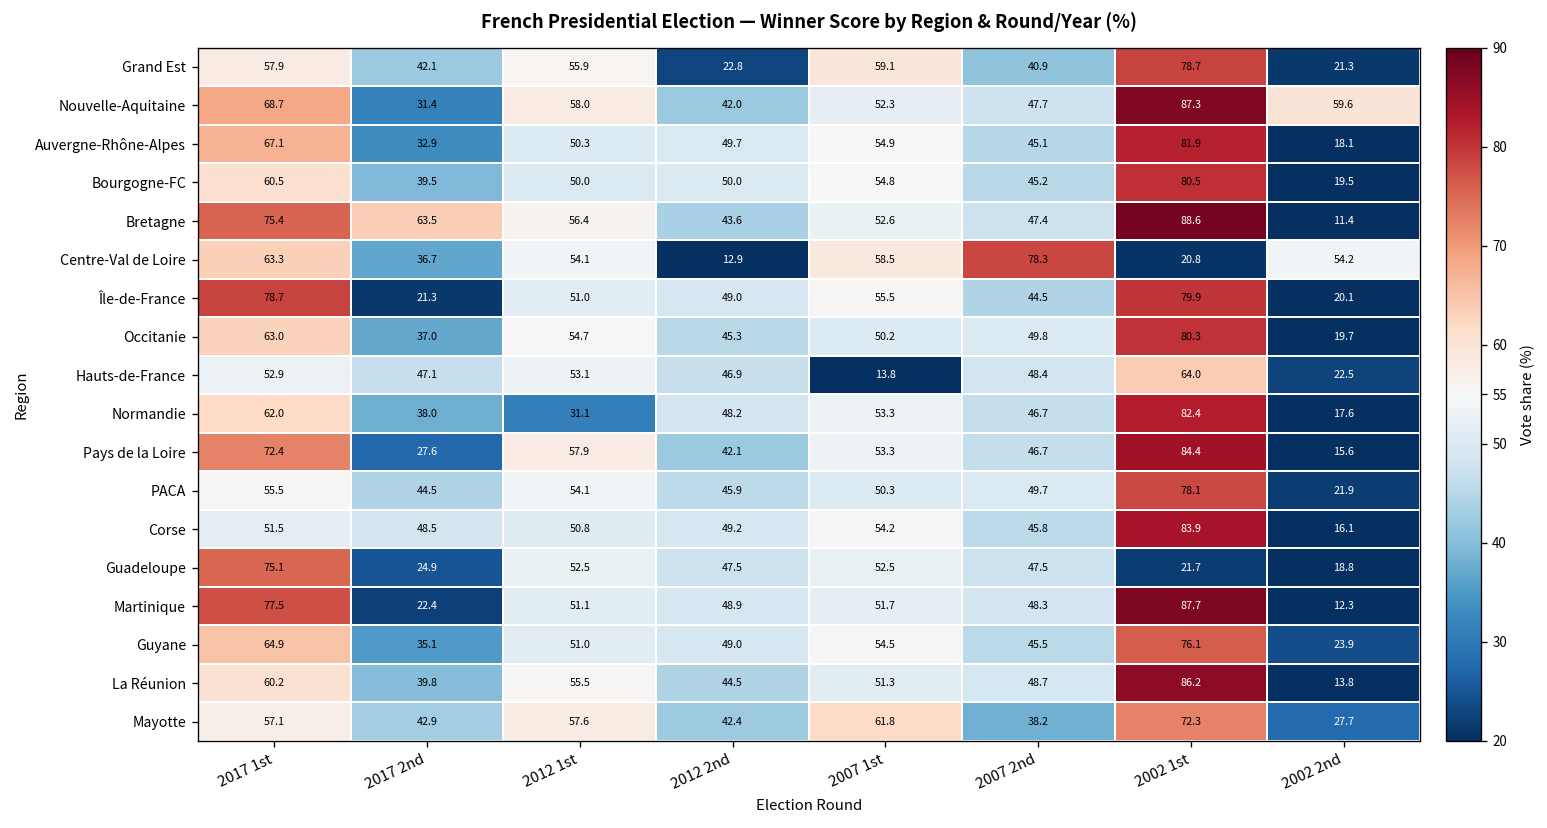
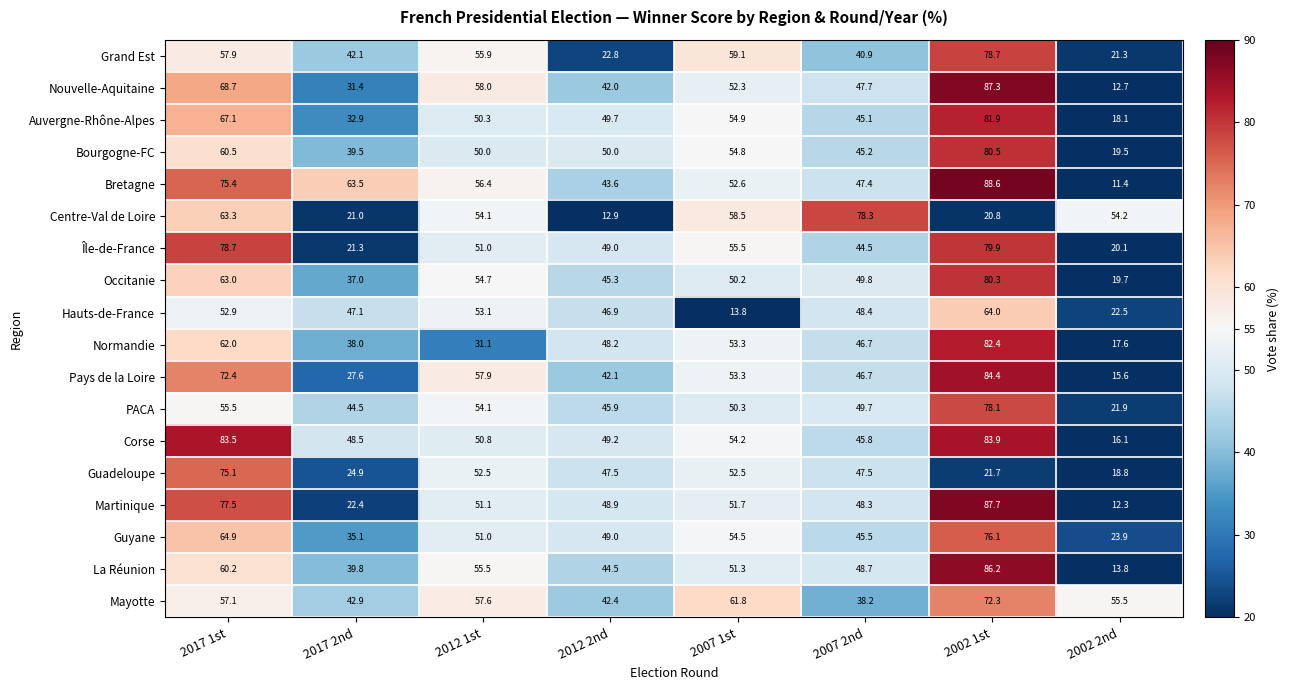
Nouvelle-Aquitaine, 2002 2nd: 59.6 -> 12.7
Centre-Val de Loire, 2017 2nd: 36.7 -> 21.0
Corse, 2017 1st: 51.5 -> 83.5
Mayotte, 2002 2nd: 27.7 -> 55.5
